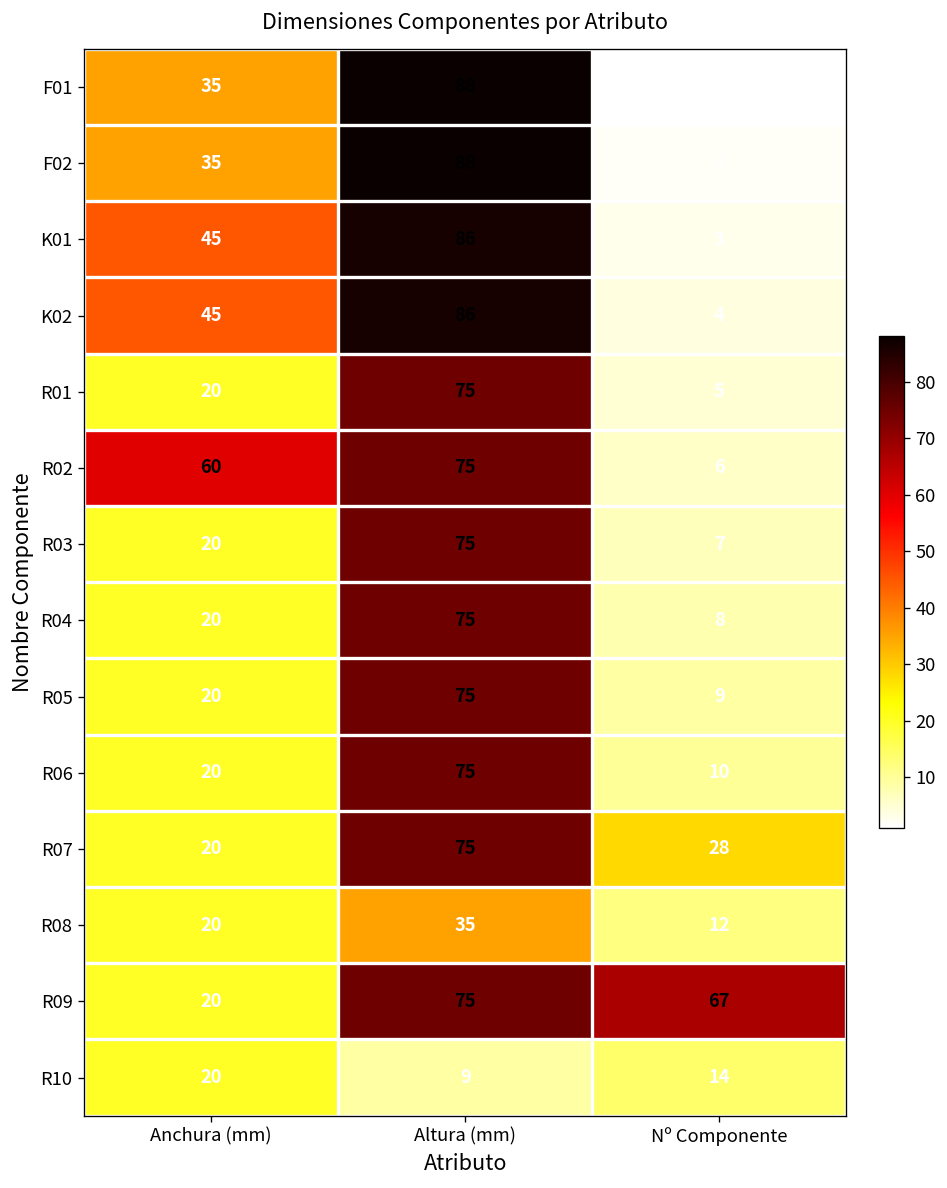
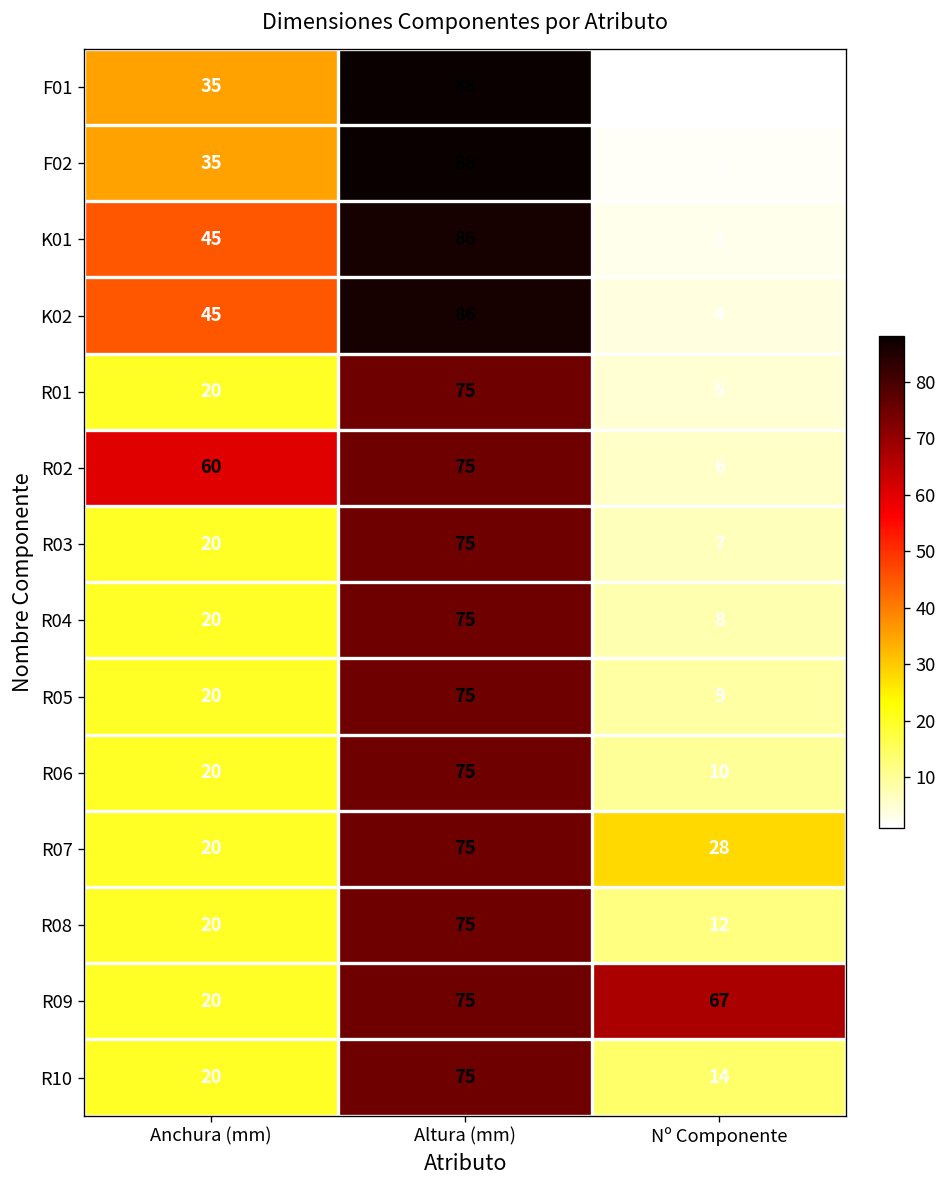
R08, Altura (mm): 35 -> 75
R10, Altura (mm): 9 -> 75
